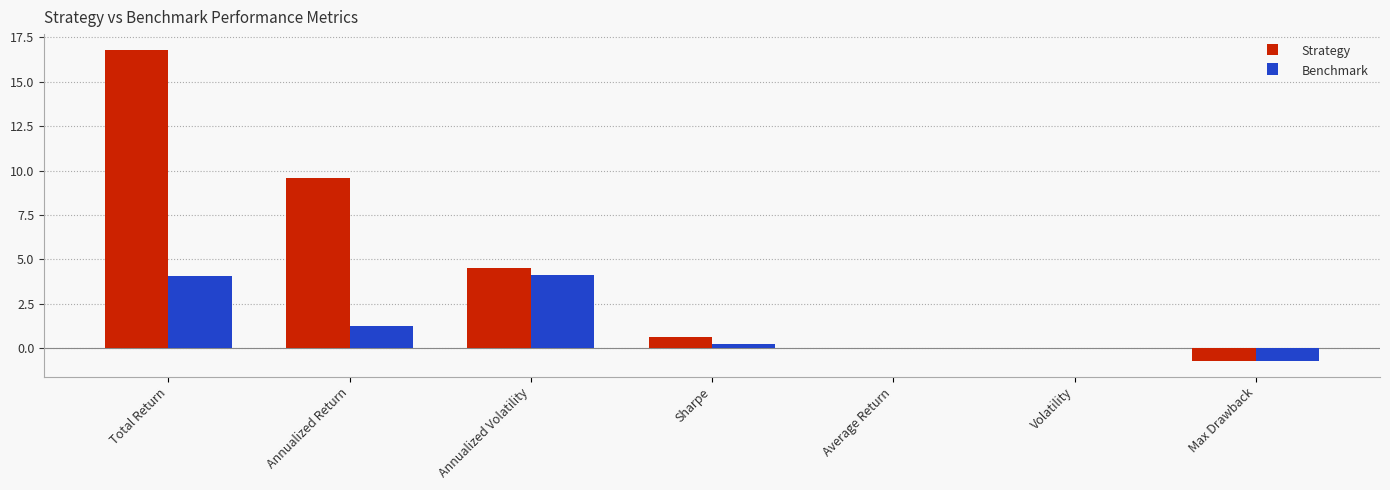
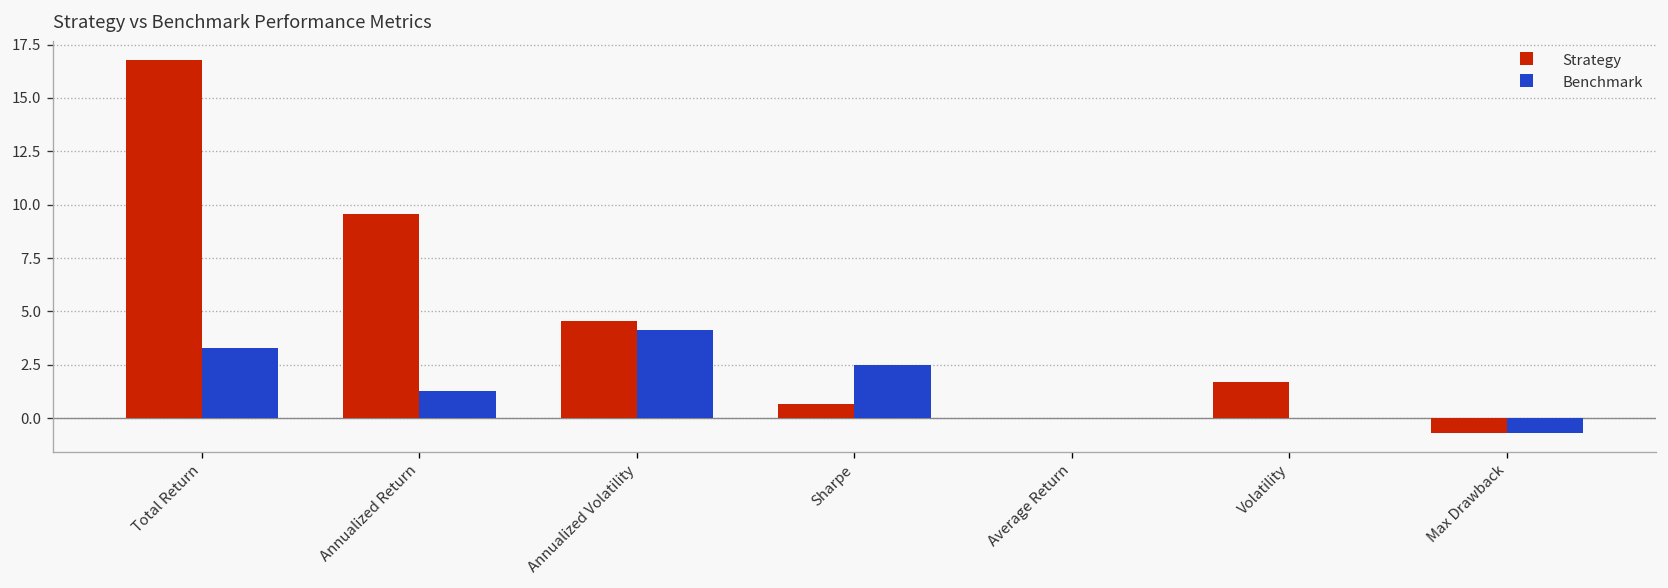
Benchmark, Total Return: 4.1 -> 3.3
Benchmark, Sharpe: 0.3 -> 2.5
Strategy, Volatility: 0.0 -> 1.7
